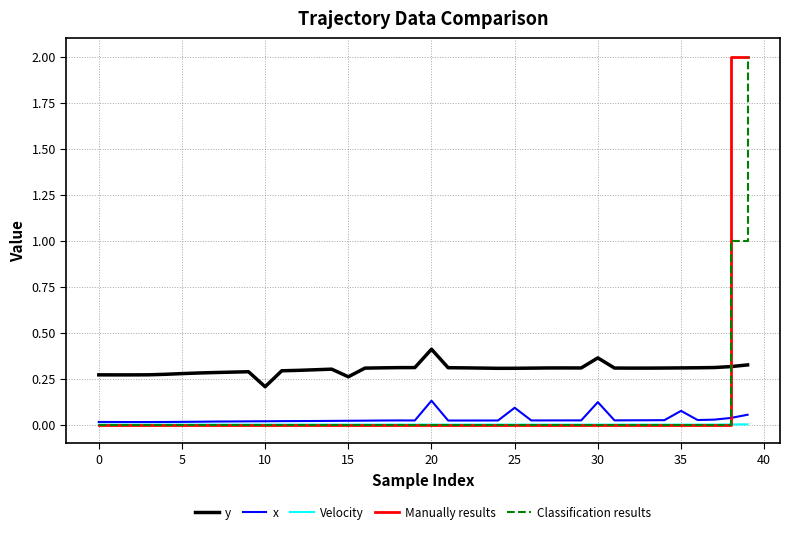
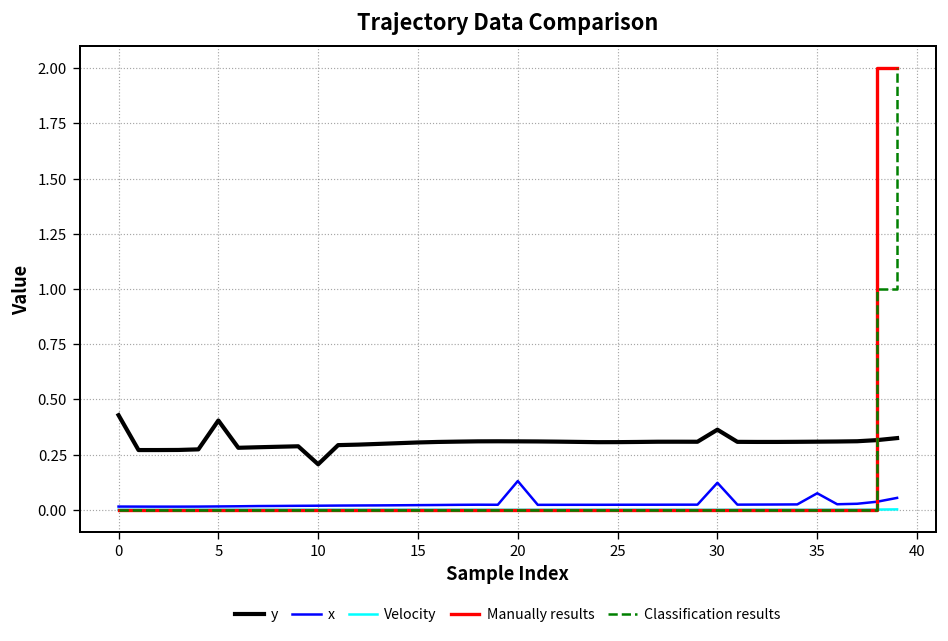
y, 0: 0.27 -> 0.43
y, 5: 0.28 -> 0.40
y, 15: 0.26 -> 0.30
y, 20: 0.41 -> 0.31
x, 25: 0.09 -> 0.02
